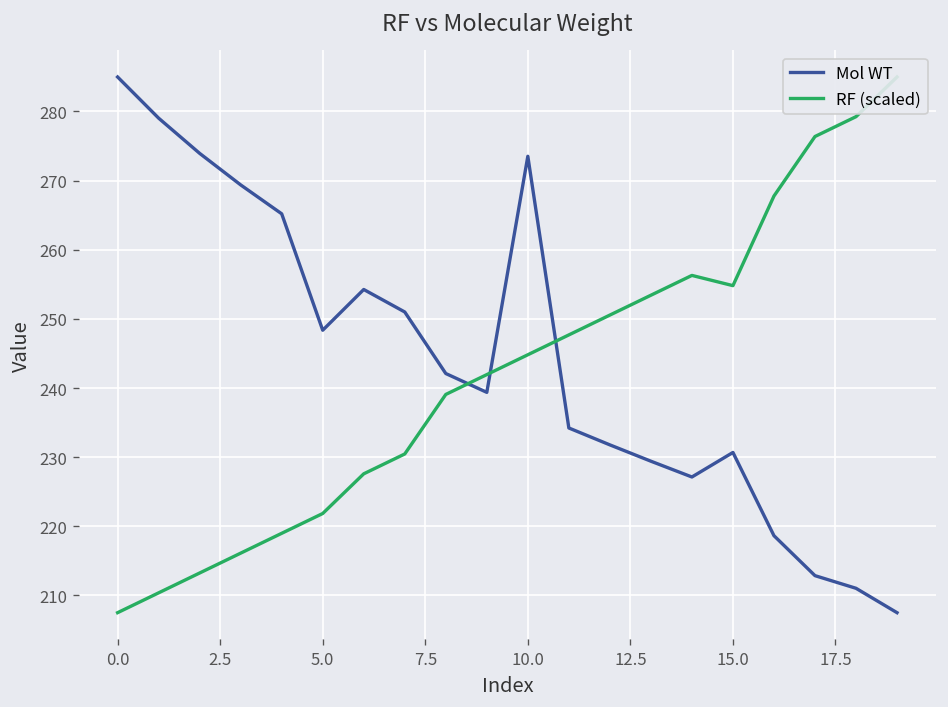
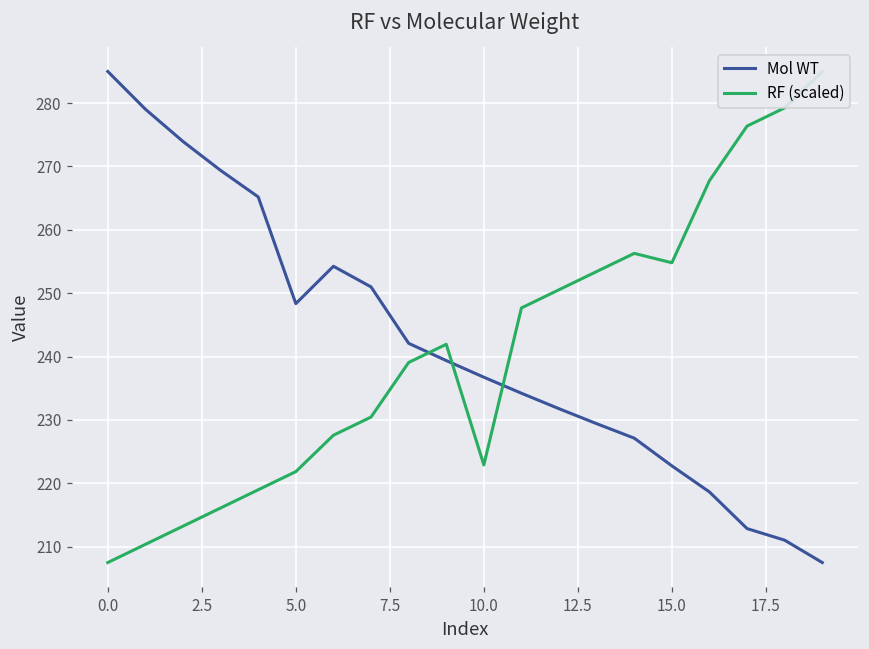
Mol WT, 10.0: 274 -> 237
RF (scaled), 10.0: 245 -> 223
Mol WT, 15.0: 231 -> 223
